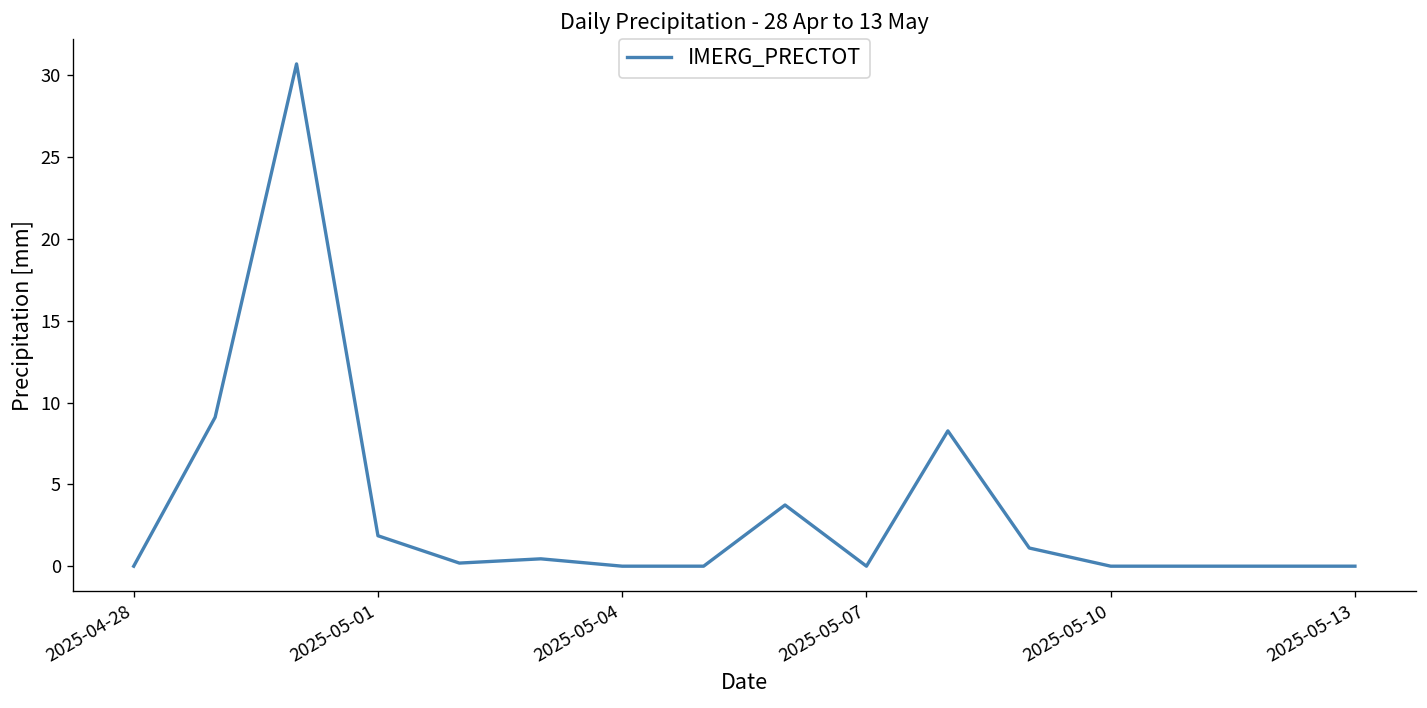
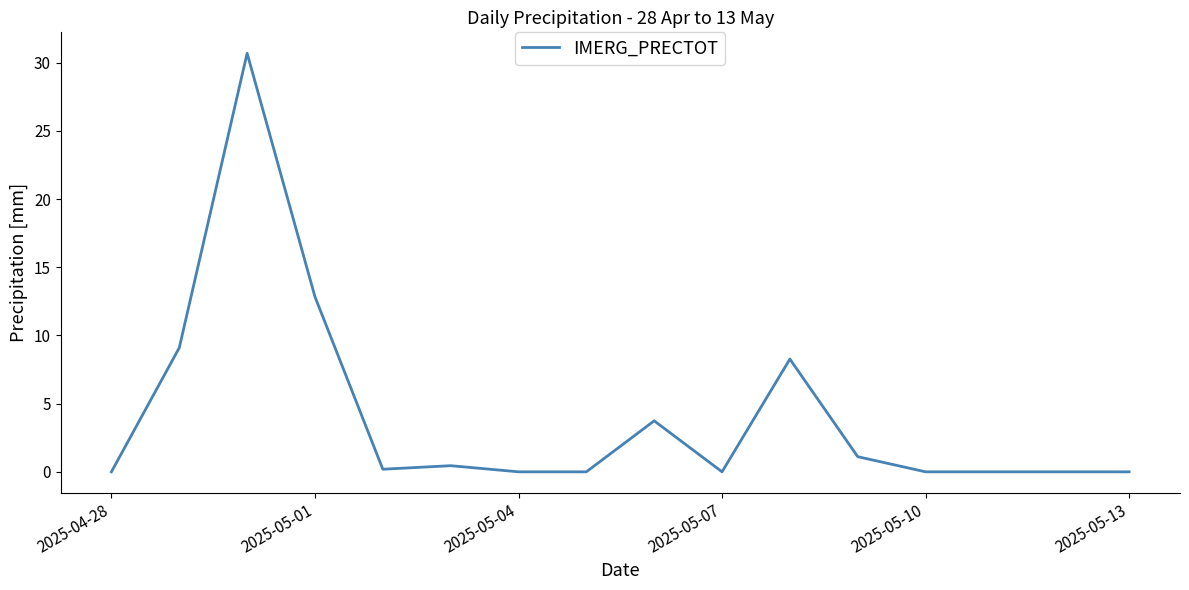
2025-05-01: 1.9 -> 12.8
